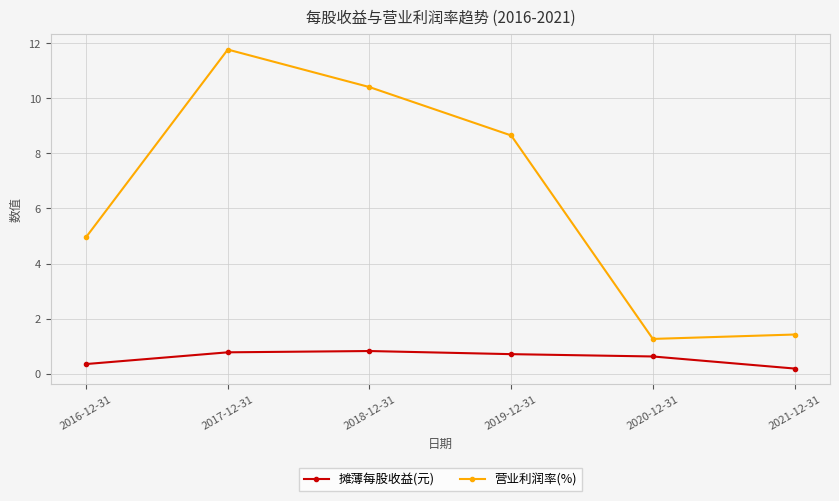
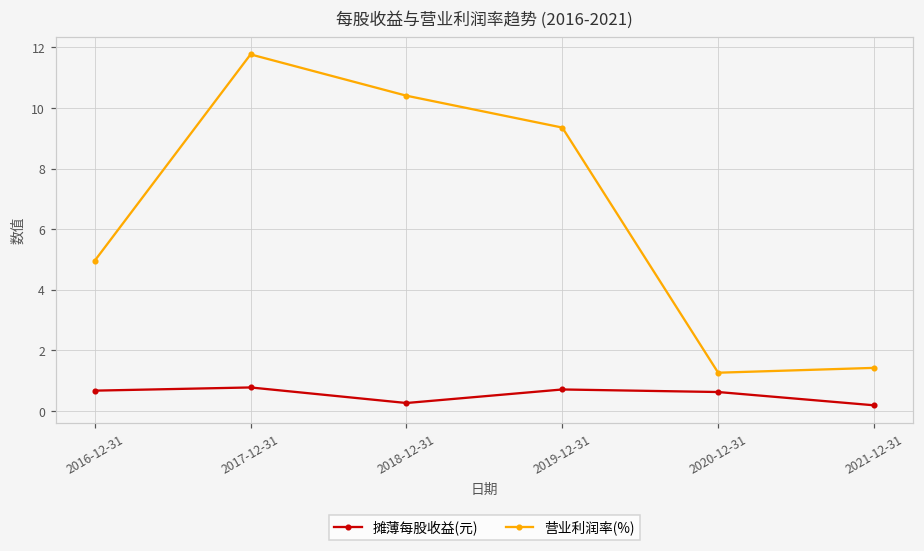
摊薄每股收益(元), 2016-12-31: 0.4 -> 0.7
摊薄每股收益(元), 2018-12-31: 0.8 -> 0.3
营业利润率(%), 2019-12-31: 8.7 -> 9.4
